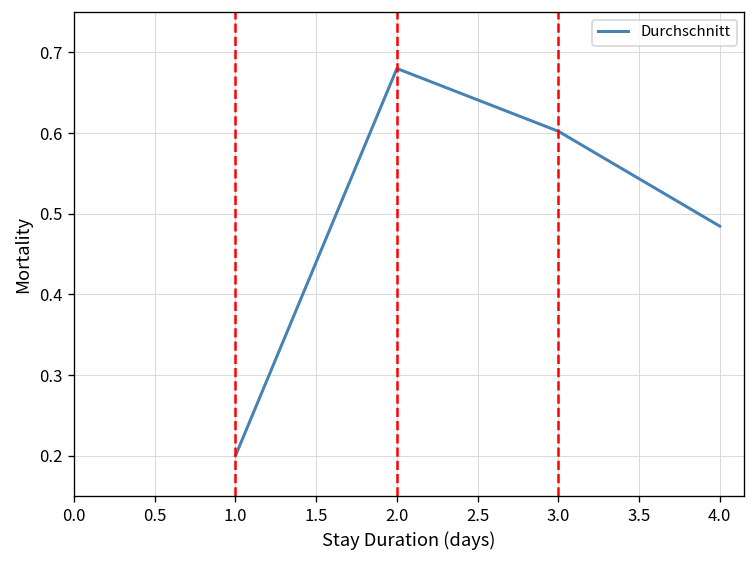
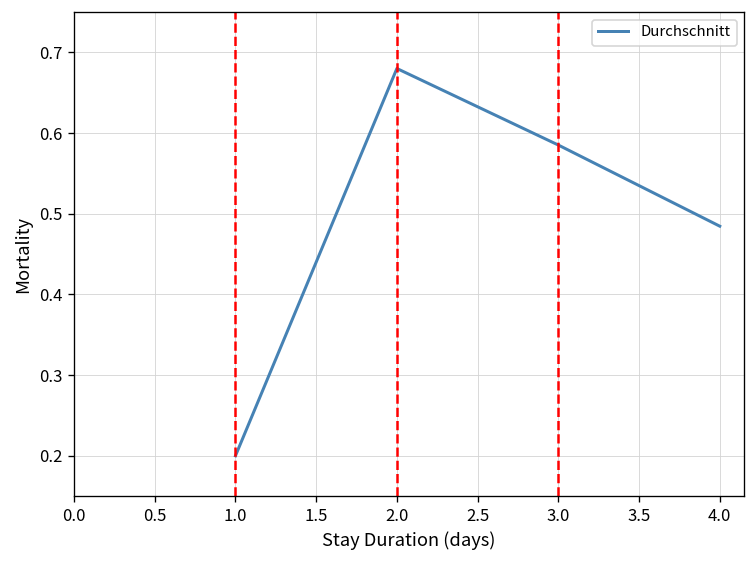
3.0: 0.60 -> 0.59
